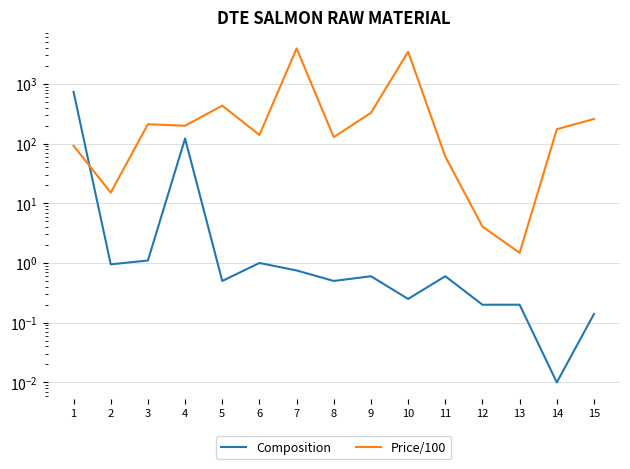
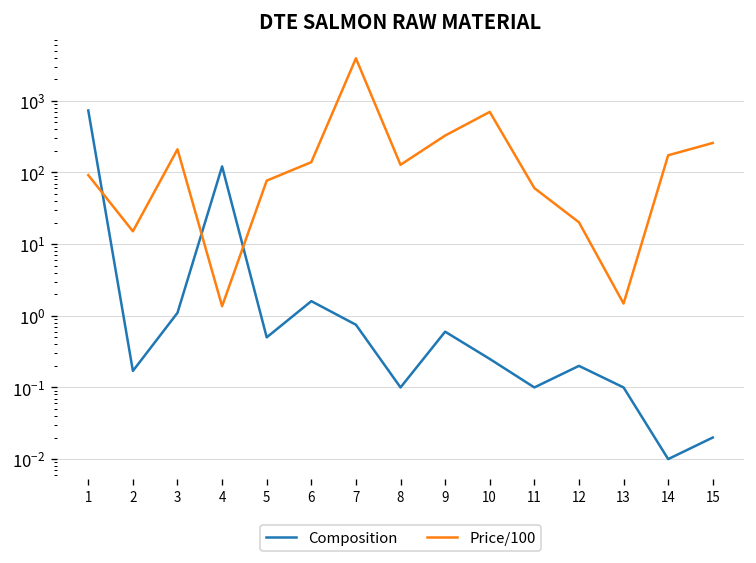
Composition, 2: 1.0 -> 0.17
Price/100, 4: 200 -> 1.4
Price/100, 5: 400 -> 80
Composition, 6: 1.0 -> 1.6
Composition, 8: 0.5 -> 0.1
Price/100, 10: 3000 -> 700
Composition, 11: 0.6 -> 0.1
Price/100, 12: 4 -> 20
Composition, 13: 0.2 -> 0.1
Composition, 15: 0.14 -> 0.02
